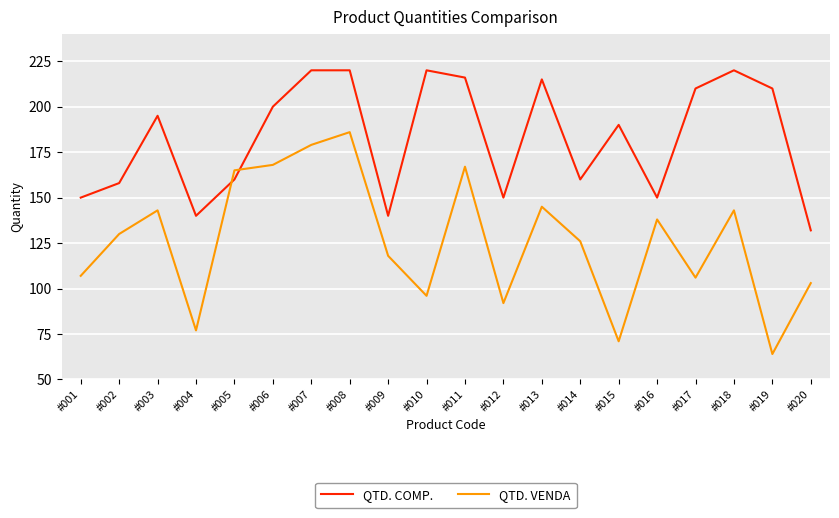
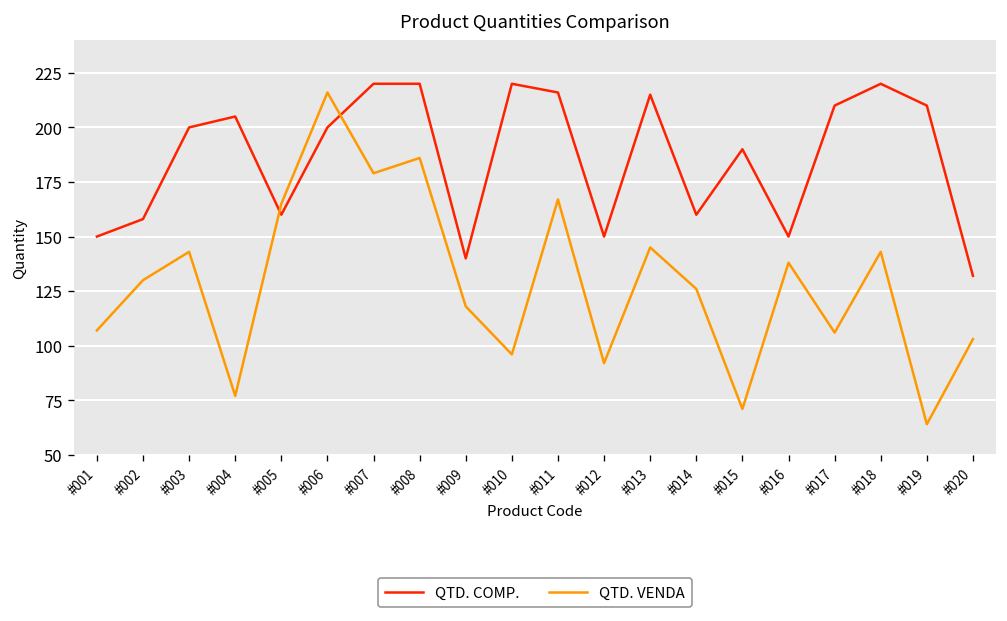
QTD. COMP., #003: 195 -> 200
QTD. COMP., #004: 140 -> 205
QTD. VENDA, #006: 168 -> 216
